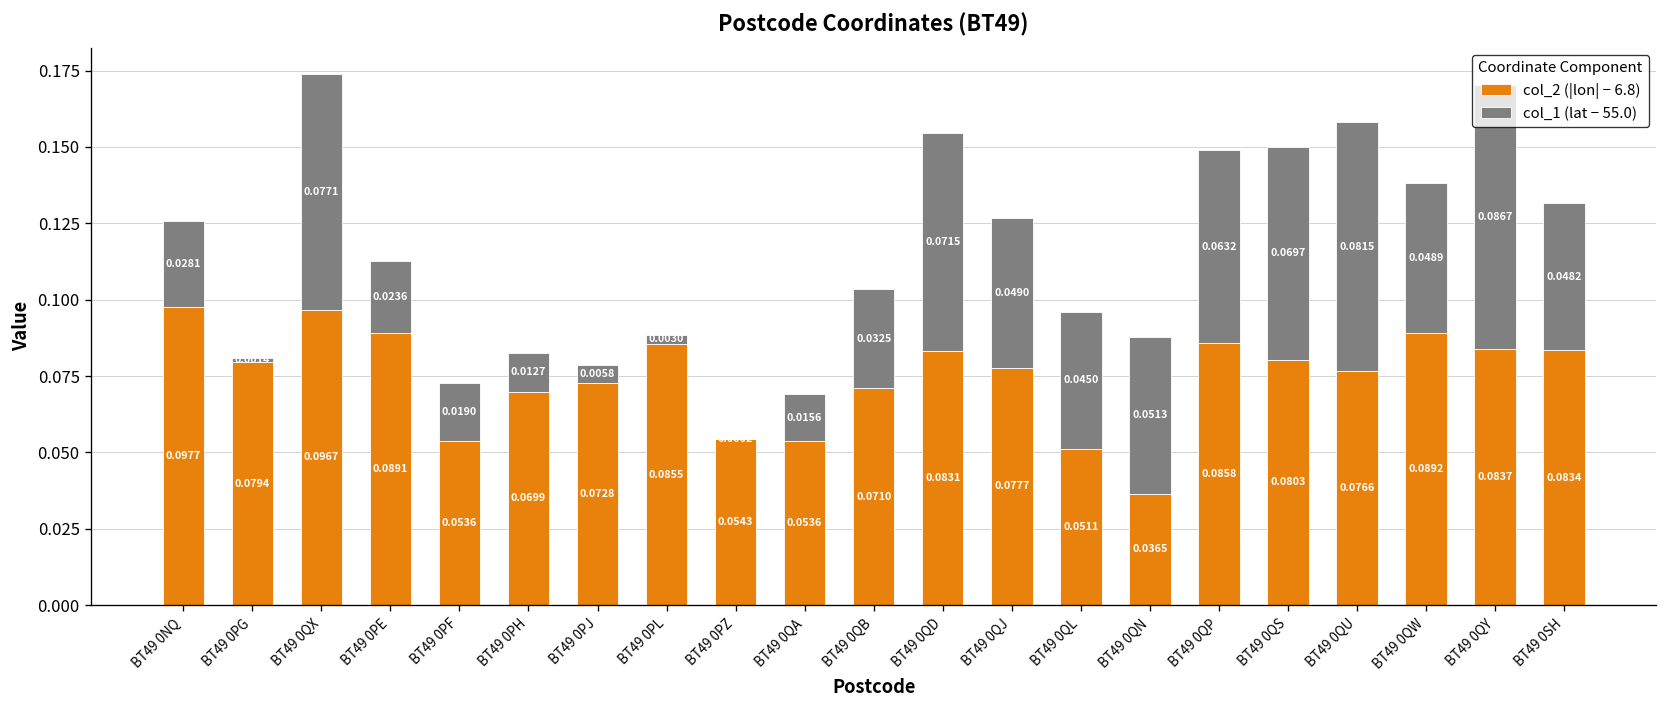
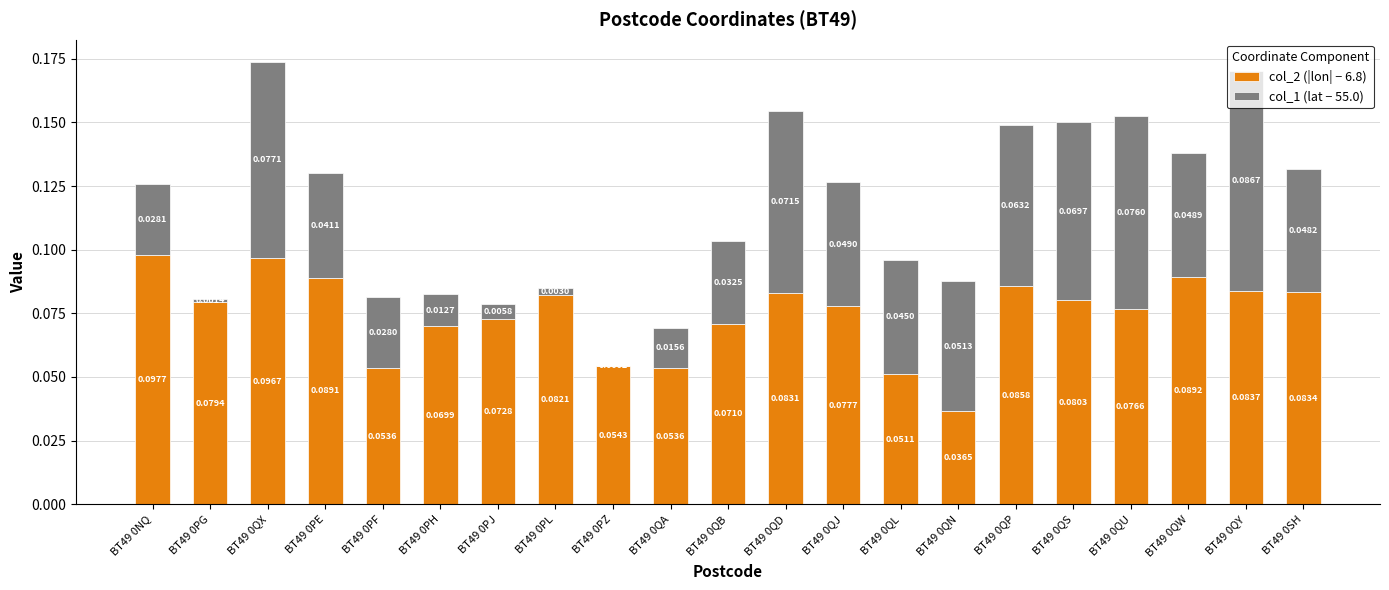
col_1 (lat − 55.0), BT49 0PE: 0.0236 -> 0.0411
col_1 (lat − 55.0), BT49 0PF: 0.0190 -> 0.0280
col_2 (|lon| − 6.8), BT49 0PL: 0.0855 -> 0.0821
col_1 (lat − 55.0), BT49 0QU: 0.0815 -> 0.0760
